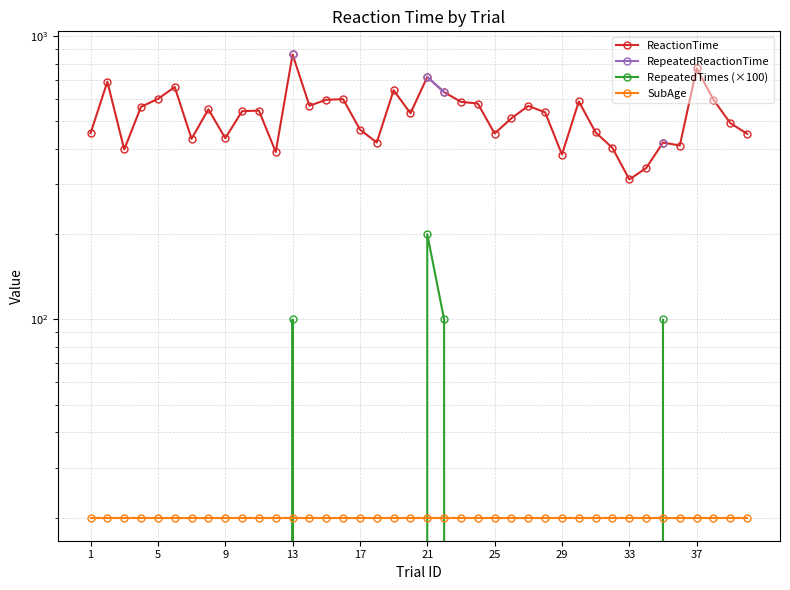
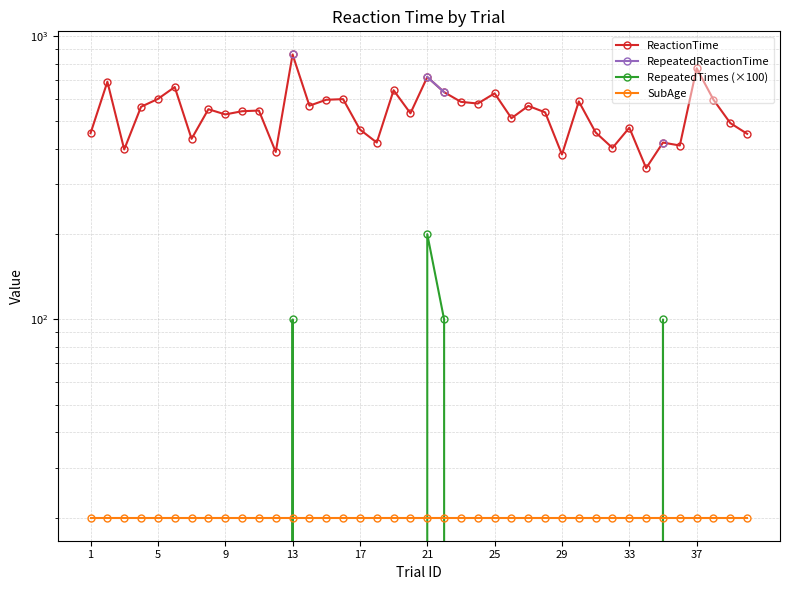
ReactionTime, 9: 440 -> 530
ReactionTime, 25: 450 -> 630
ReactionTime, 33: 310 -> 480
